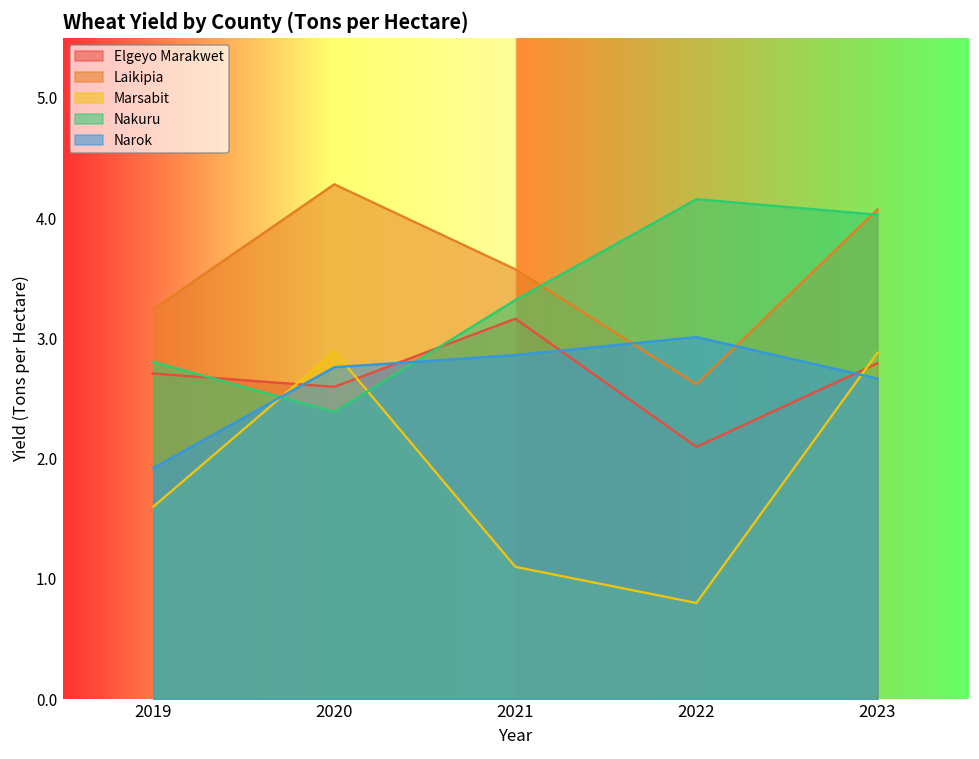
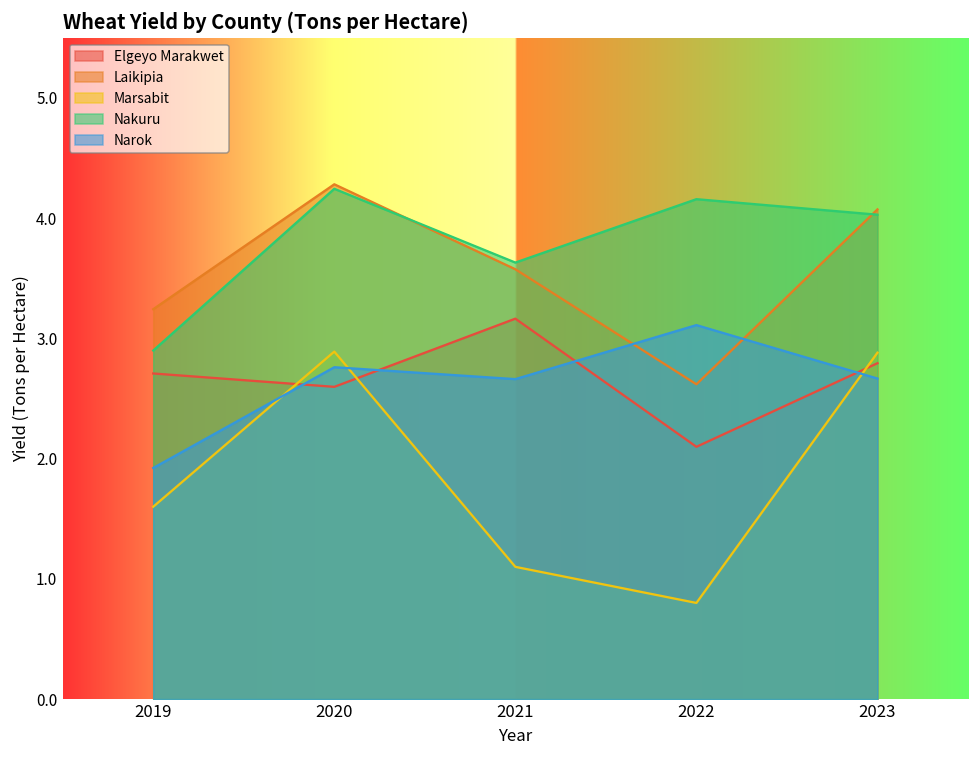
Nakuru, 2019: 2.80 -> 2.90
Nakuru, 2020: 2.39 -> 4.24
Nakuru, 2021: 3.32 -> 3.63
Narok, 2021: 2.86 -> 2.66
Narok, 2022: 3.01 -> 3.11
